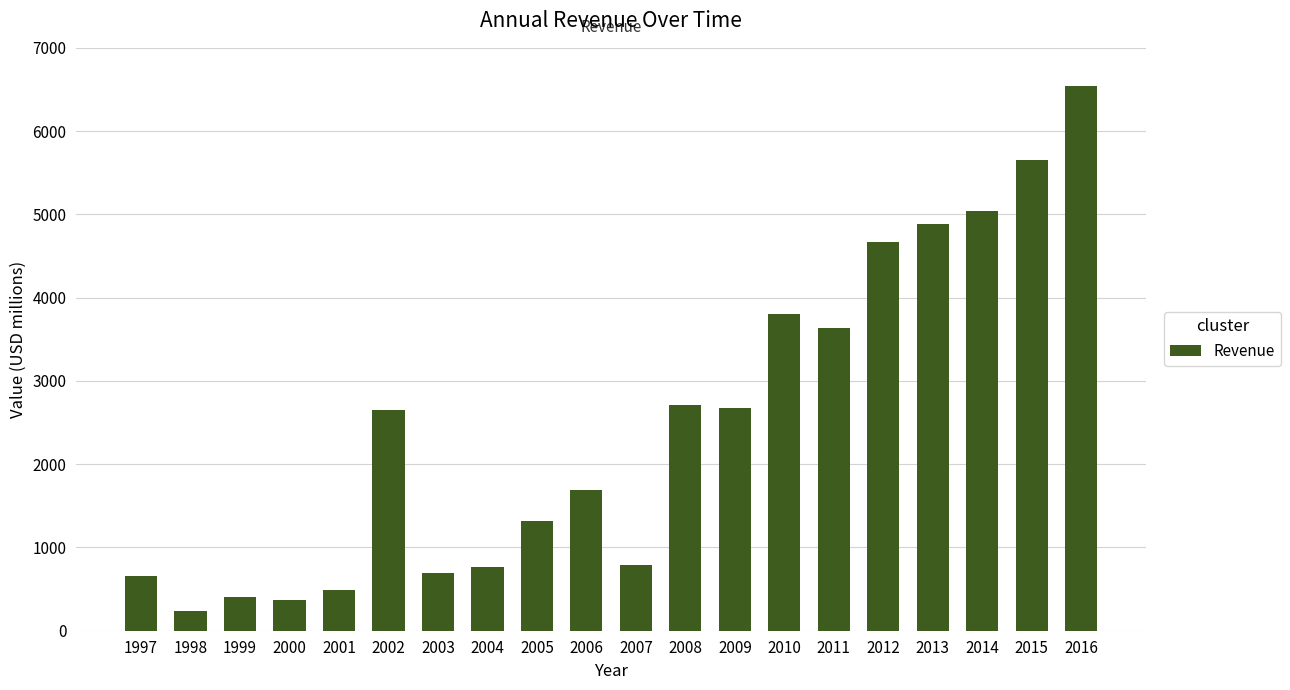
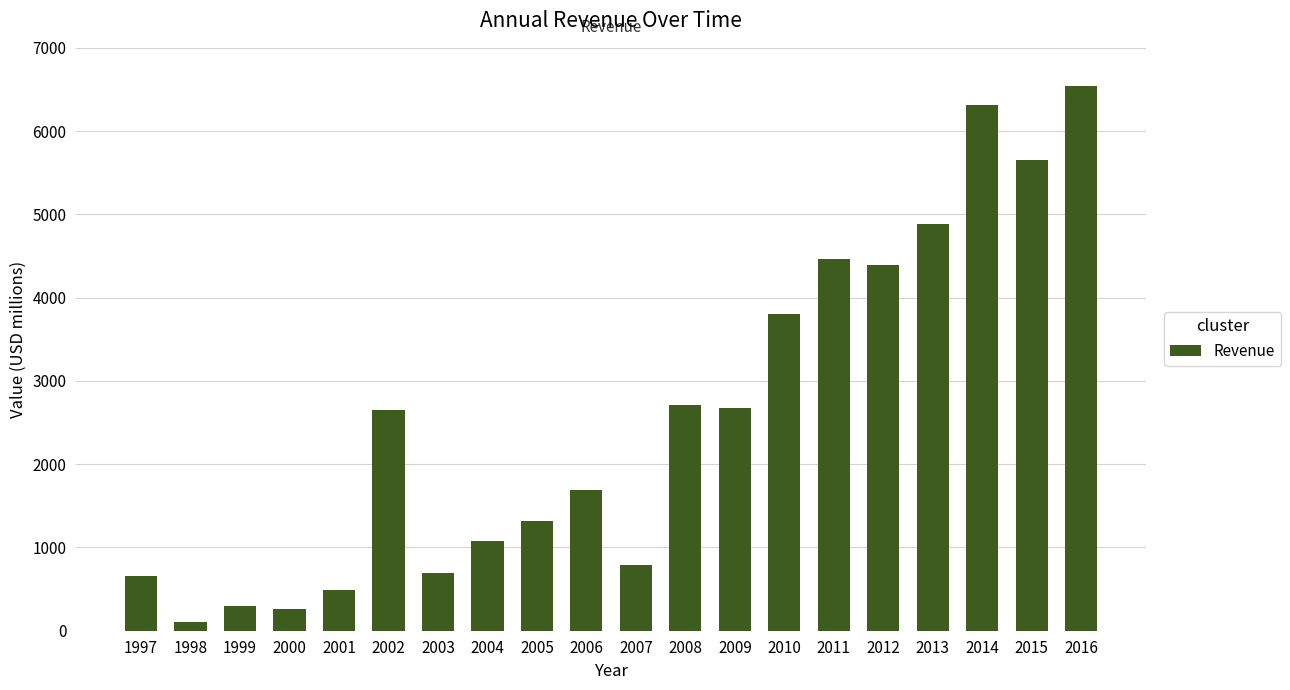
1998: 200 -> 100
1999: 400 -> 300
2000: 400 -> 300
2004: 800 -> 1100
2011: 3600 -> 4500
2012: 4700 -> 4400
2014: 5000 -> 6300
